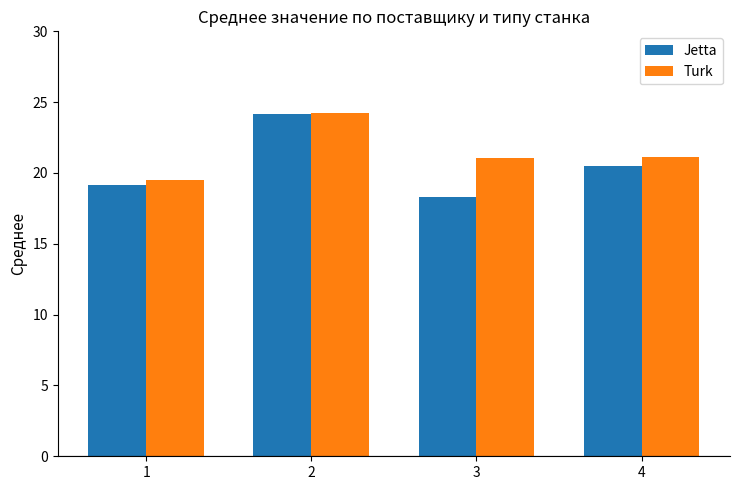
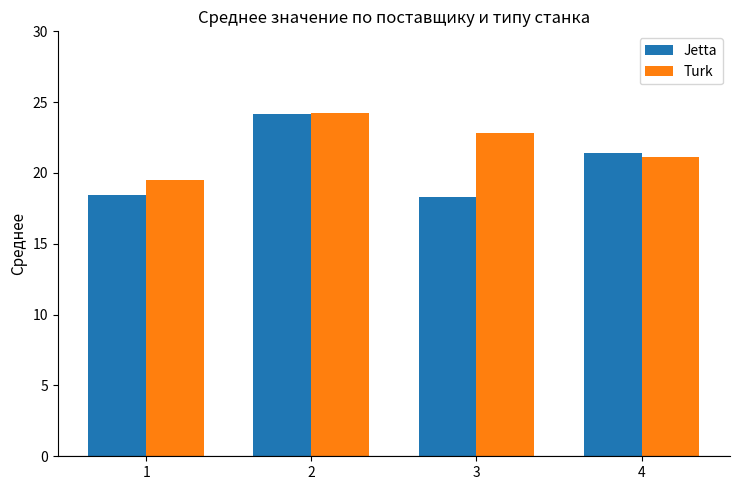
Jetta, 1: 19.2 -> 18.4
Turk, 3: 21.1 -> 22.8
Jetta, 4: 20.5 -> 21.4
